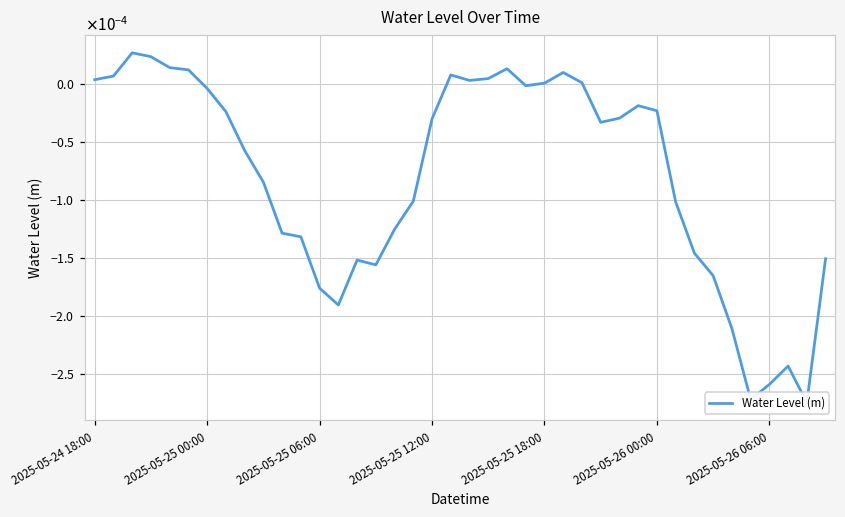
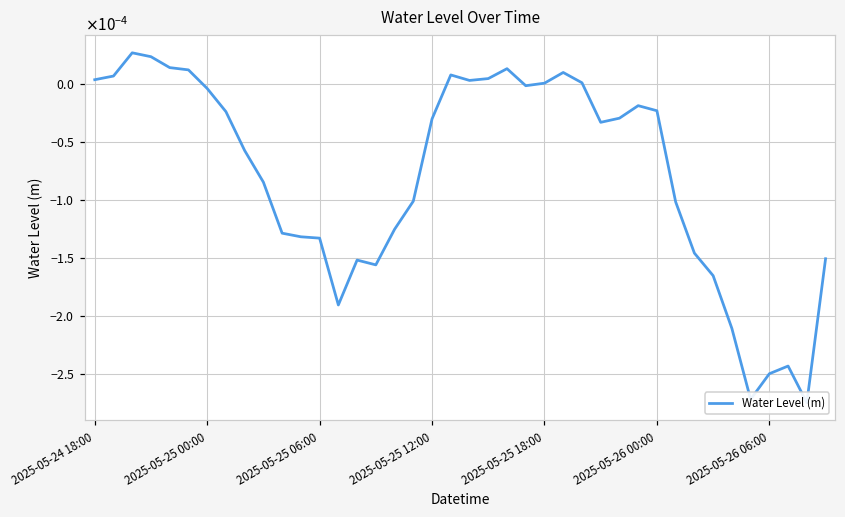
2025-05-25 06:00: -0.000176 -> -0.000133
2025-05-26 06:00: -0.000259 -> -0.000250
